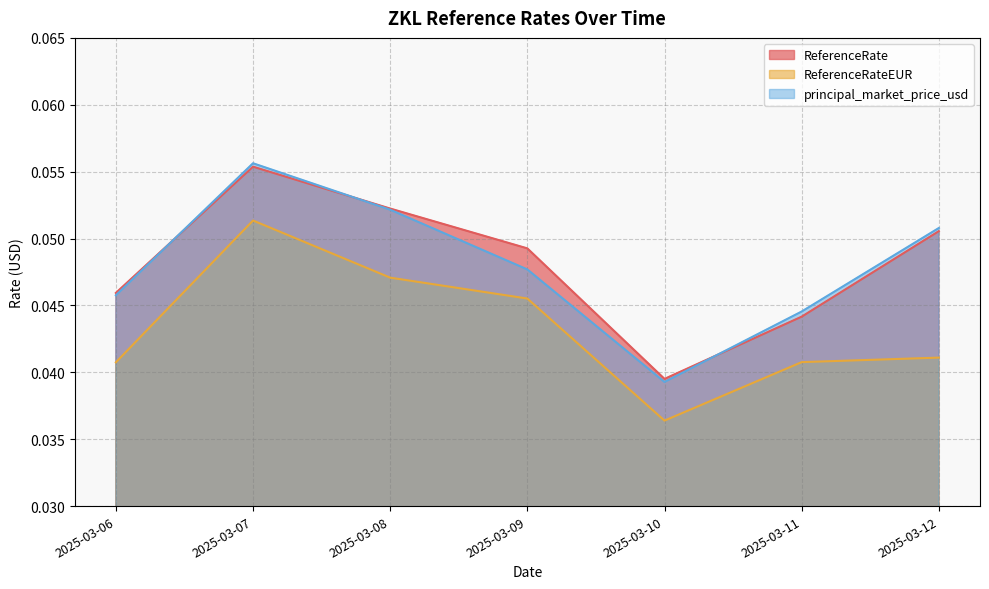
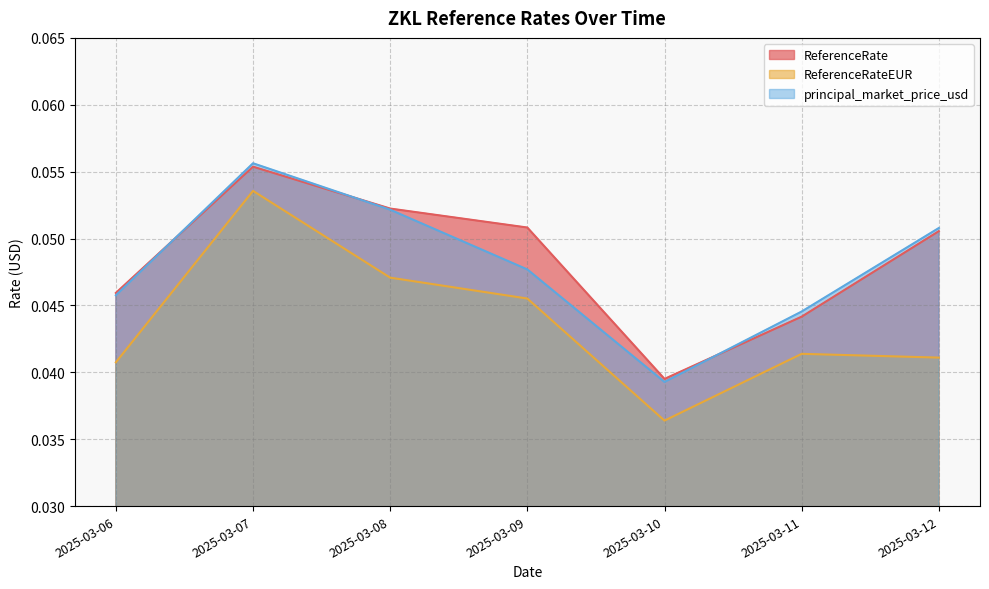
ReferenceRateEUR, 2025-03-07: 0.0513 -> 0.0536
ReferenceRate, 2025-03-09: 0.0493 -> 0.0508
ReferenceRateEUR, 2025-03-11: 0.0408 -> 0.0414
